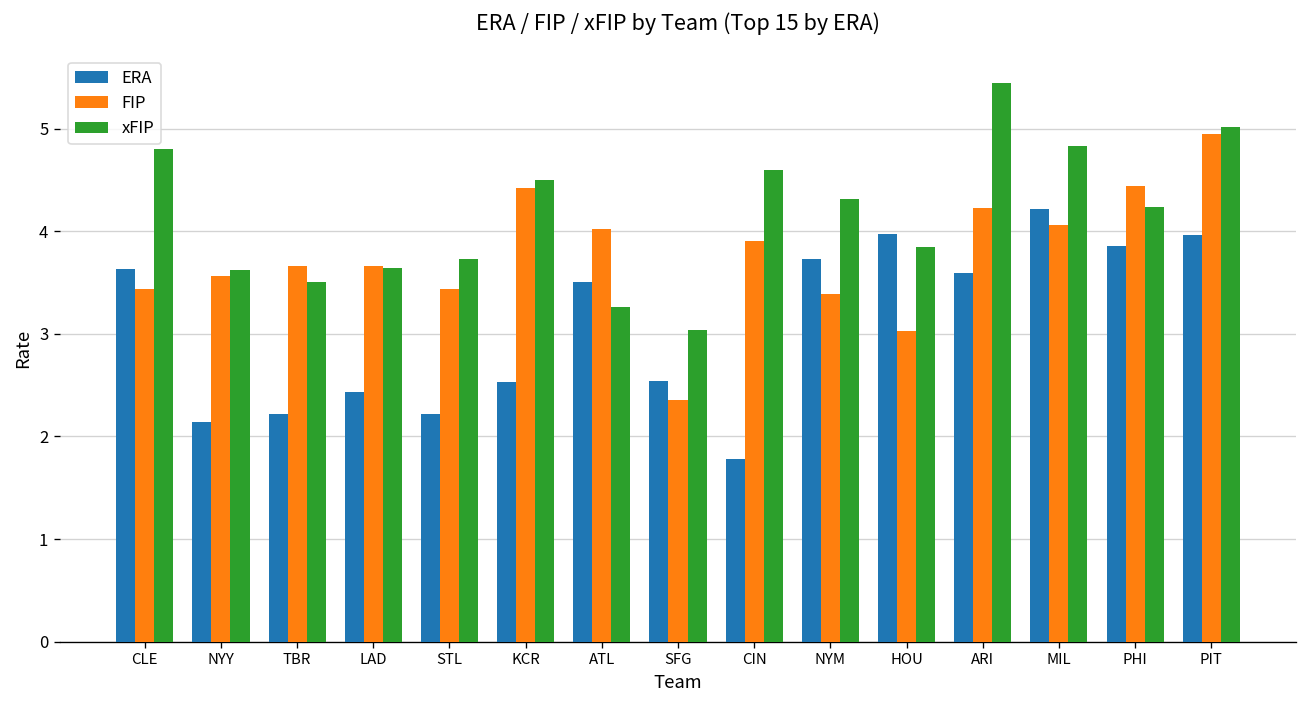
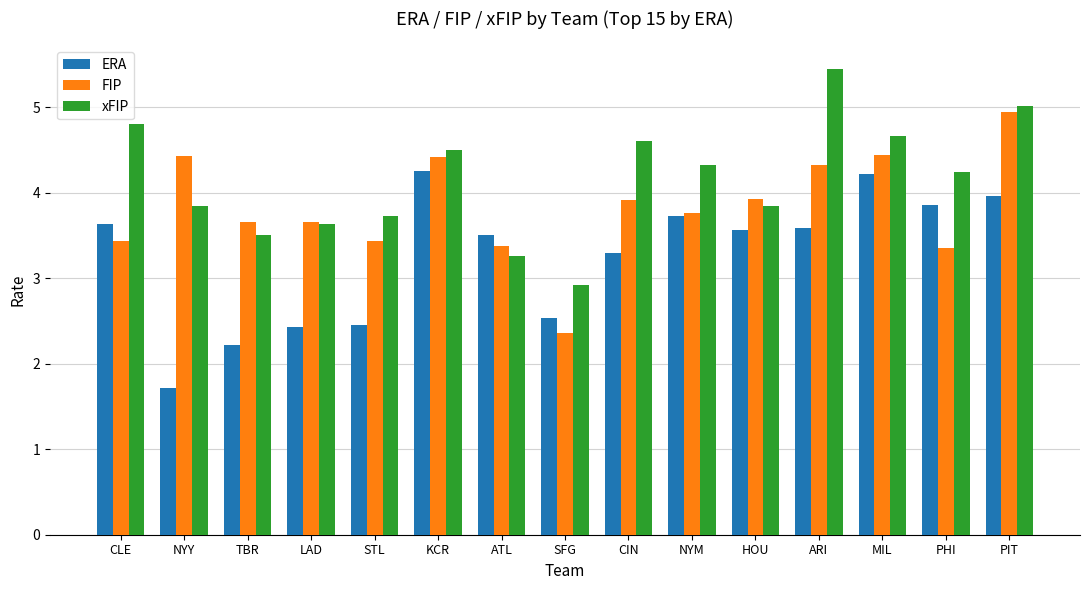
ERA, NYY: 2.1 -> 1.7
FIP, NYY: 3.6 -> 4.4
xFIP, NYY: 3.6 -> 3.8
ERA, STL: 2.2 -> 2.5
ERA, KCR: 2.5 -> 4.3
FIP, ATL: 4.0 -> 3.4
xFIP, SFG: 3.0 -> 2.9
ERA, CIN: 1.8 -> 3.3
FIP, NYM: 3.4 -> 3.8
ERA, HOU: 4.0 -> 3.6
FIP, HOU: 3.0 -> 3.9
FIP, ARI: 4.2 -> 4.3
FIP, MIL: 4.1 -> 4.4
xFIP, MIL: 4.8 -> 4.7
FIP, PHI: 4.4 -> 3.4
